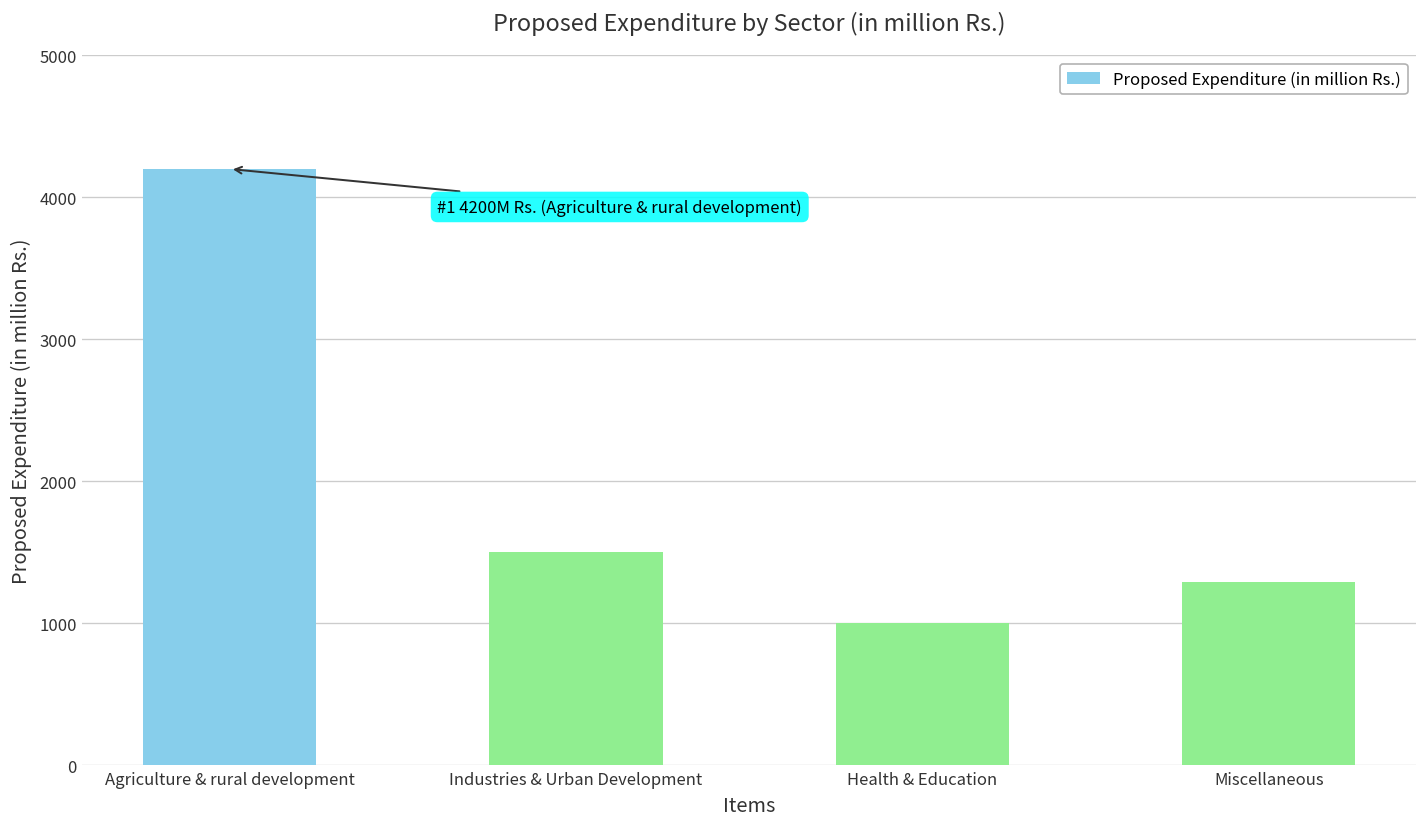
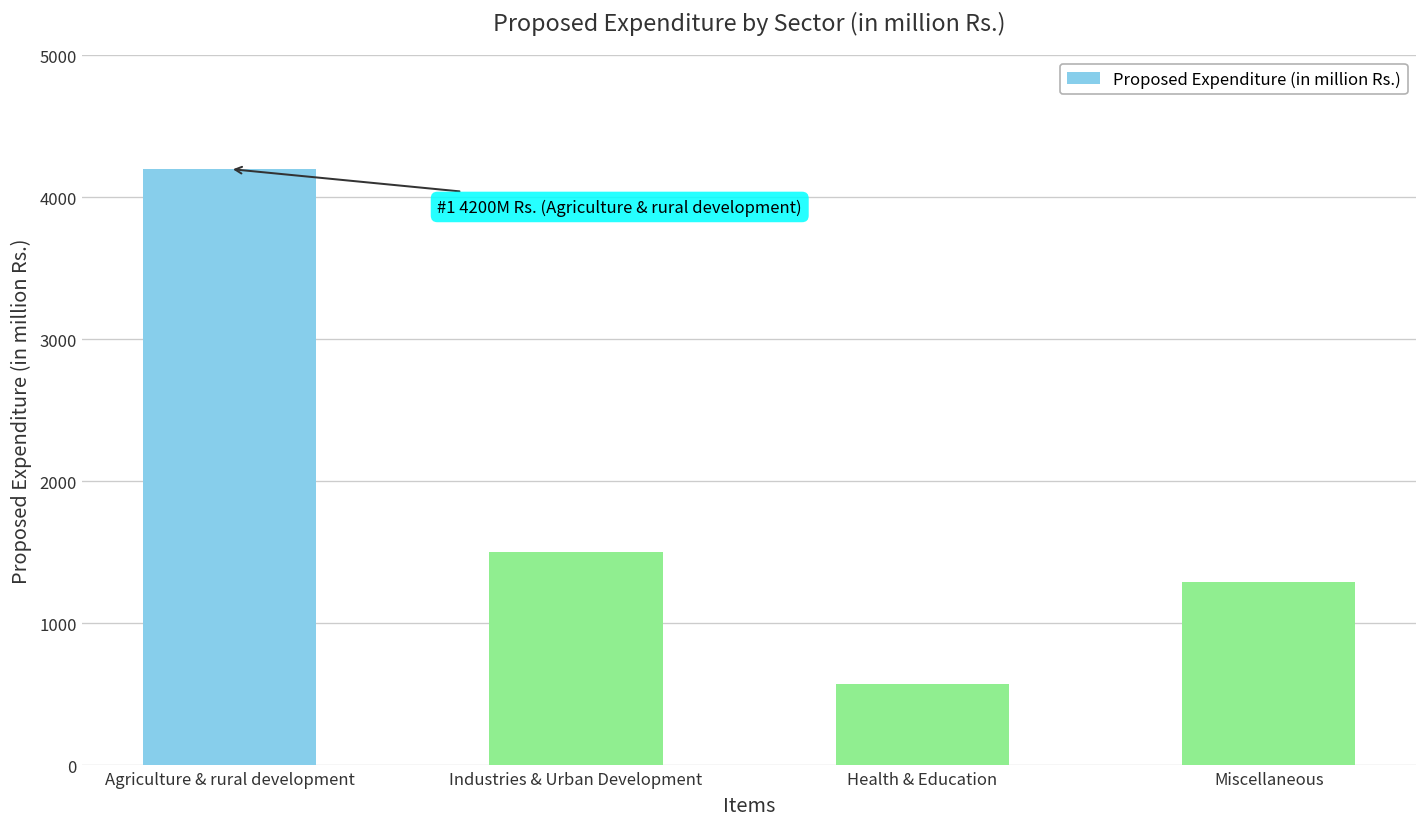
Health & Education: 1000 -> 580
